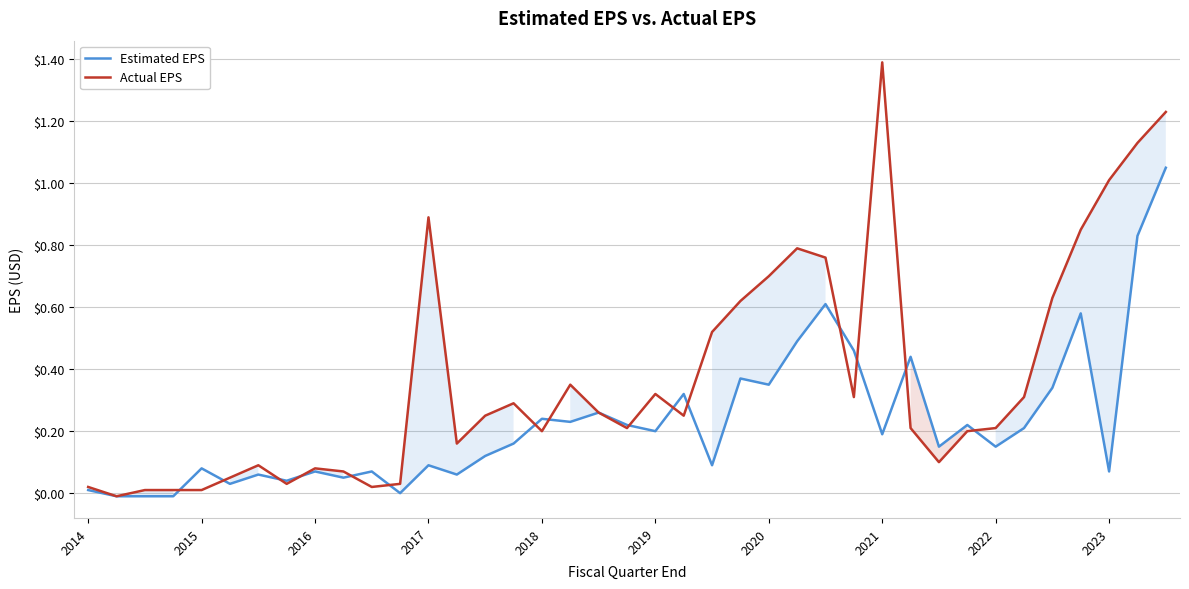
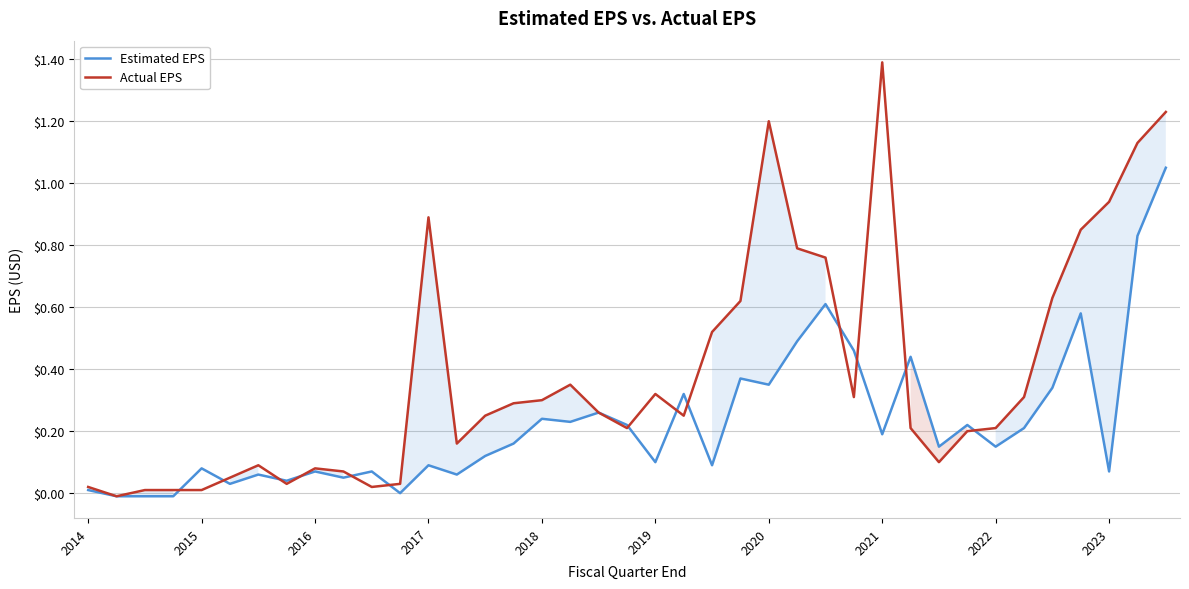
Actual EPS, 2018: $0.2 -> $0.3
Estimated EPS, 2019: $0.2 -> $0.1
Actual EPS, 2020: $0.7 -> $1.2
Actual EPS, 2023: $1.01 -> $0.94
